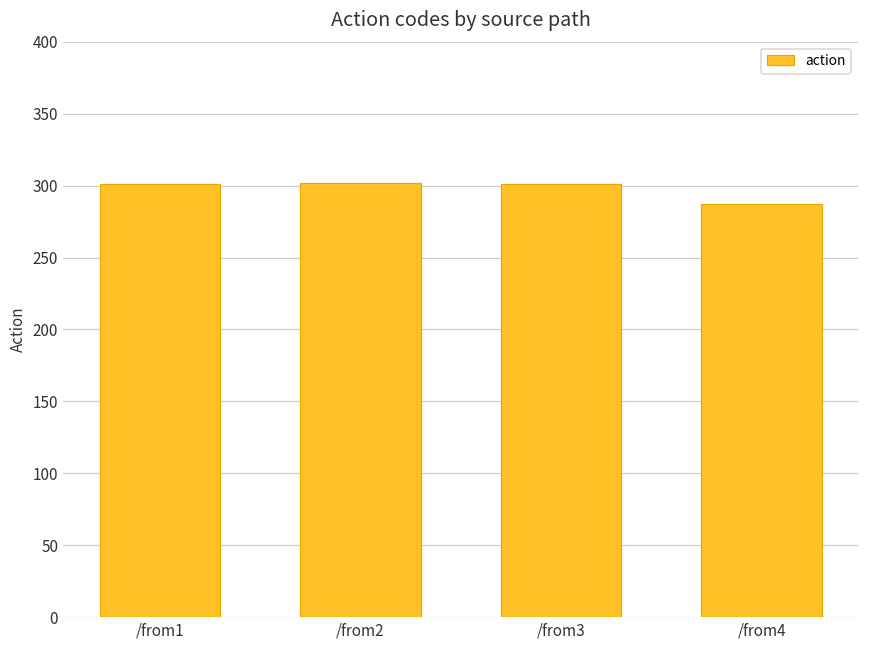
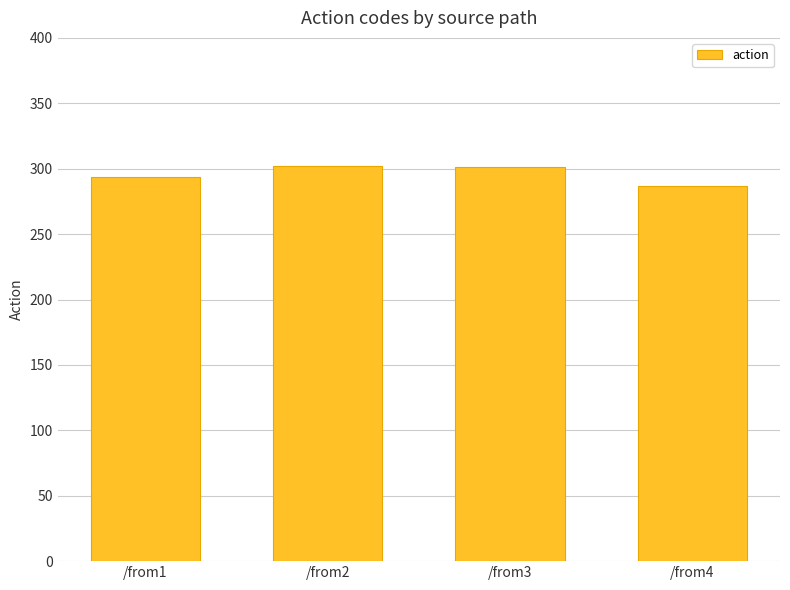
/from1: 301 -> 294
